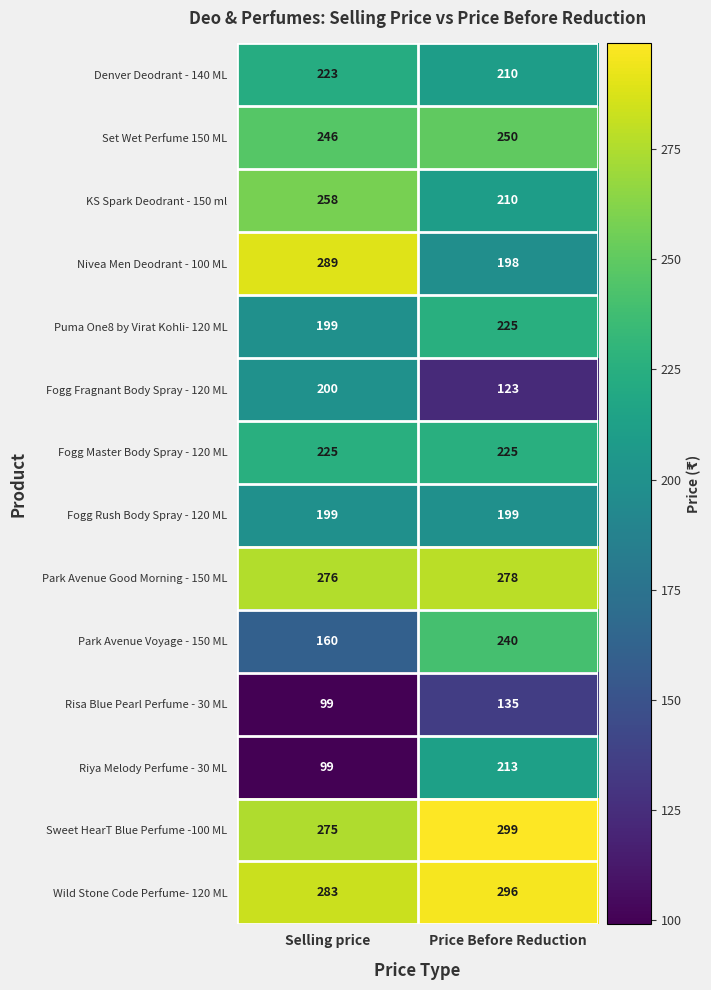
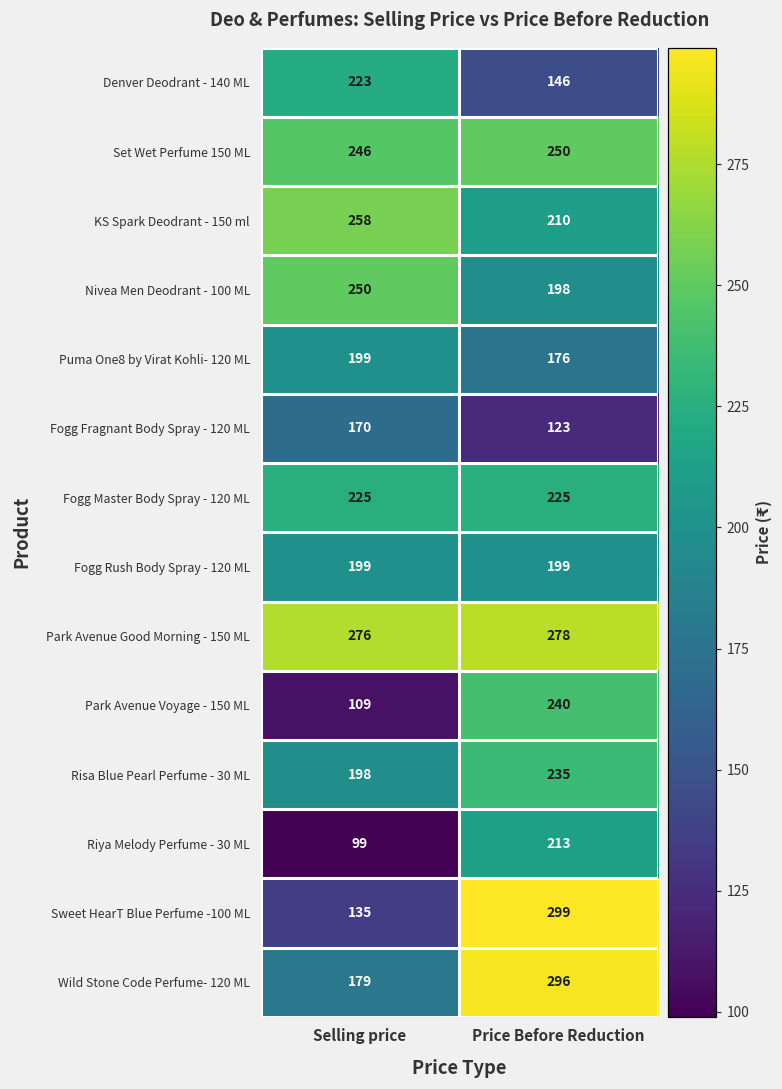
Denver Deodrant - 140 ML, Price Before Reduction: 210 -> 146
Nivea Men Deodrant - 100 ML, Selling price: 289 -> 250
Puma One8 by Virat Kohli- 120 ML, Price Before Reduction: 225 -> 176
Fogg Fragnant Body Spray - 120 ML, Selling price: 200 -> 170
Park Avenue Voyage - 150 ML, Selling price: 160 -> 109
Risa Blue Pearl Perfume - 30 ML, Selling price: 99 -> 198
Risa Blue Pearl Perfume - 30 ML, Price Before Reduction: 135 -> 235
Sweet HearT Blue Perfume -100 ML, Selling price: 275 -> 135
Wild Stone Code Perfume- 120 ML, Selling price: 283 -> 179
